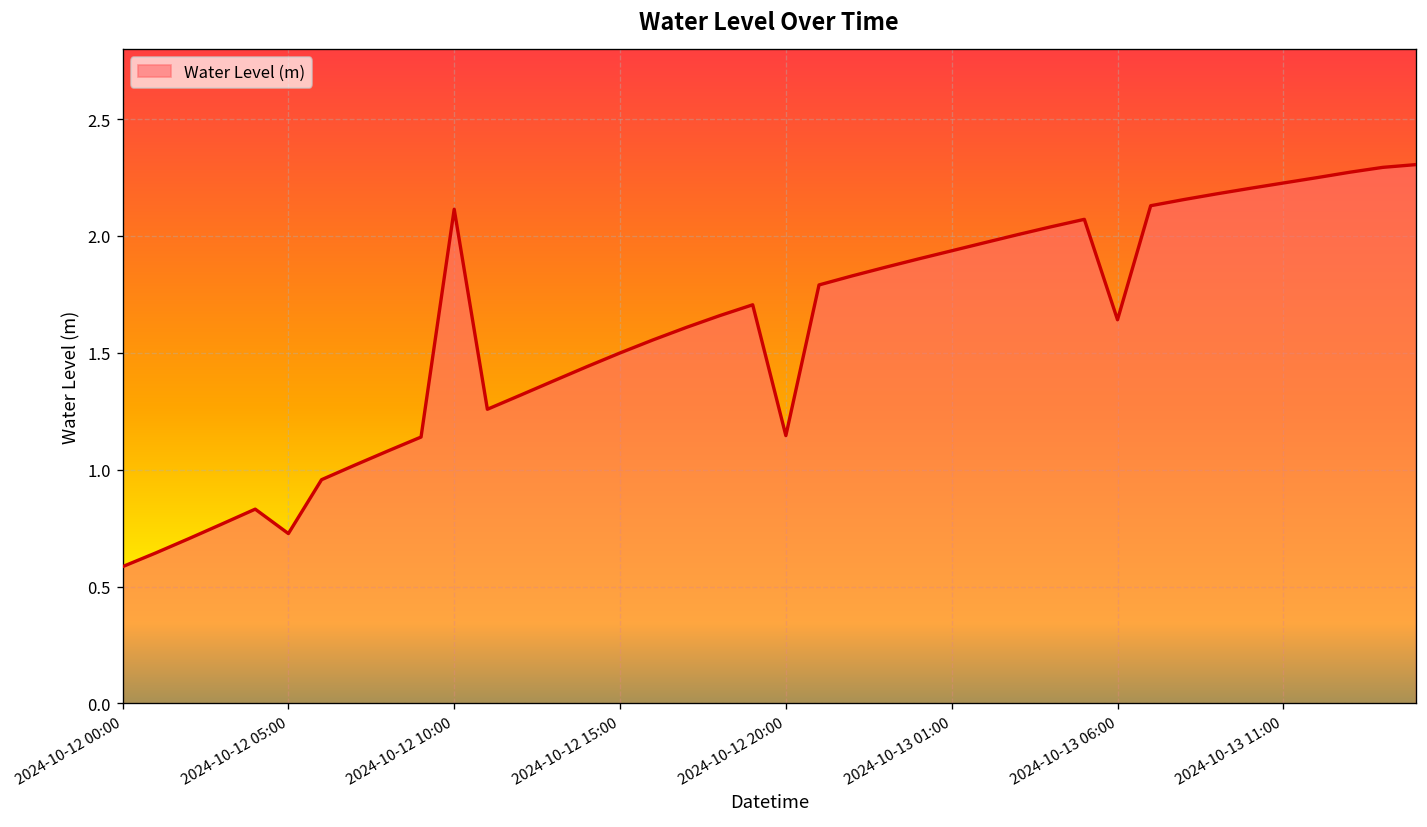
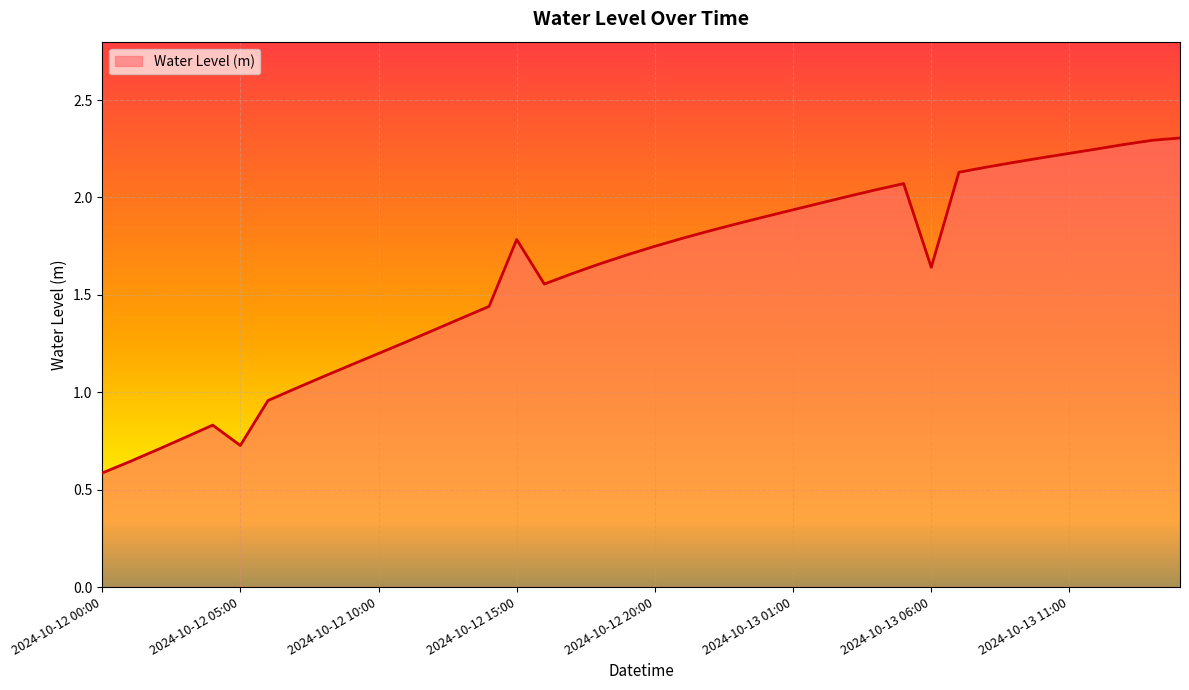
2024-10-12 10:00: 2.11 -> 1.20
2024-10-12 15:00: 1.50 -> 1.78
2024-10-12 20:00: 1.15 -> 1.75
